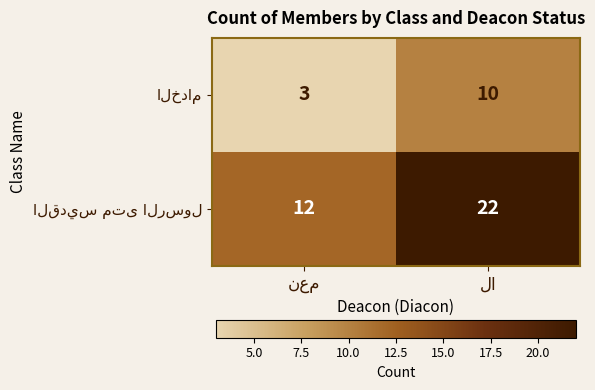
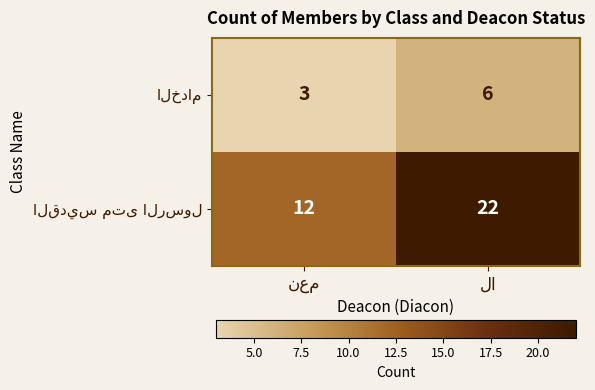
الخدام, لا: 10 -> 6
